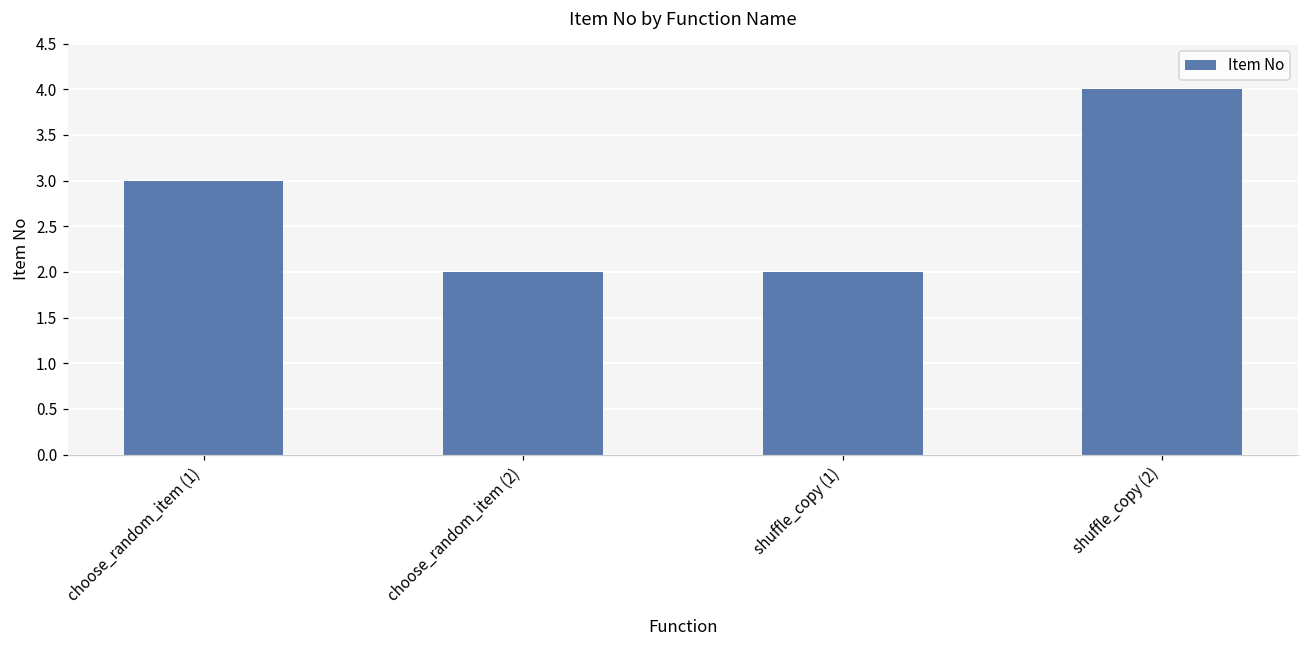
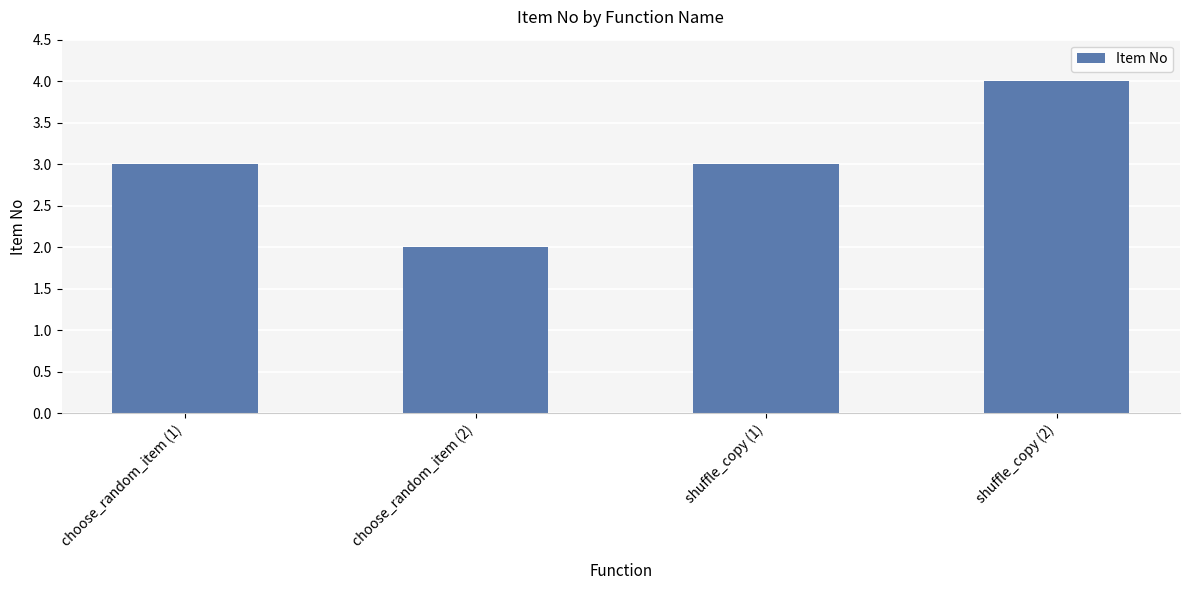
shuffle_copy (1): 2 -> 3
